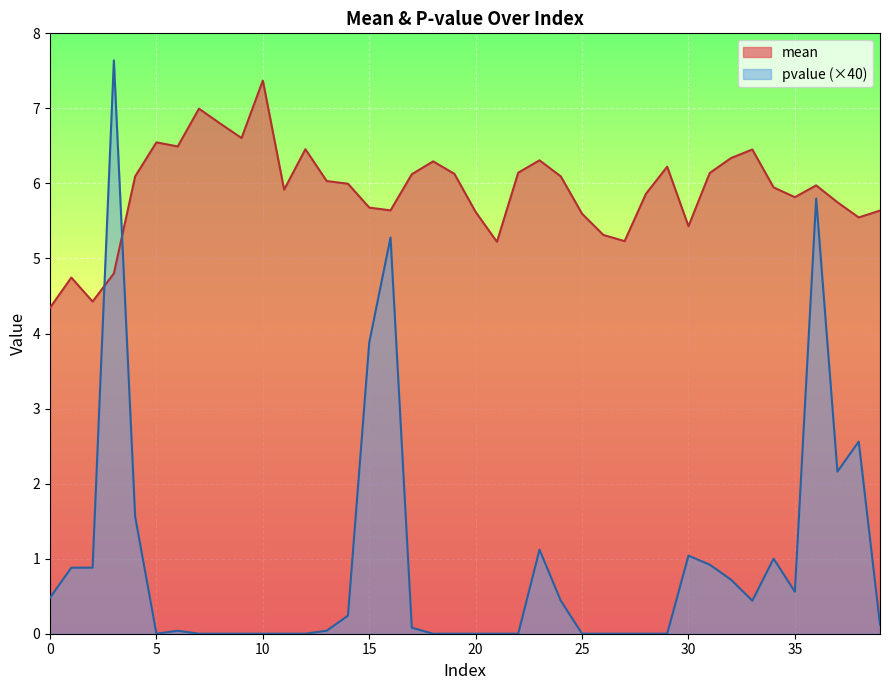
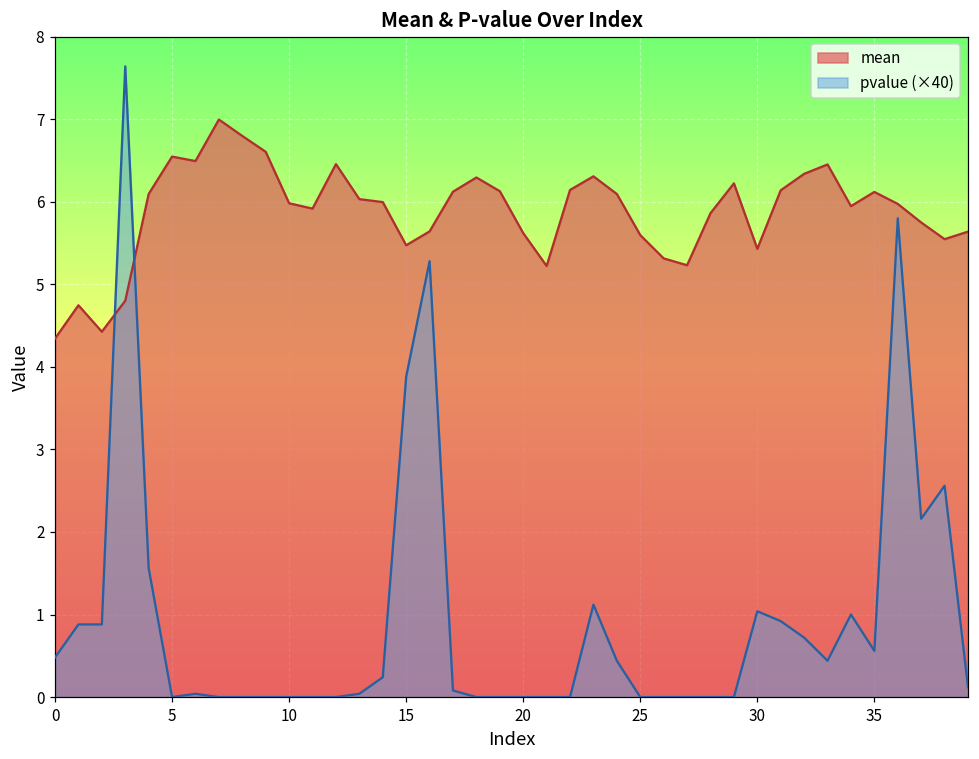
mean, 10: 7.4 -> 6.0
mean, 15: 5.7 -> 5.5
mean, 35: 5.8 -> 6.1
